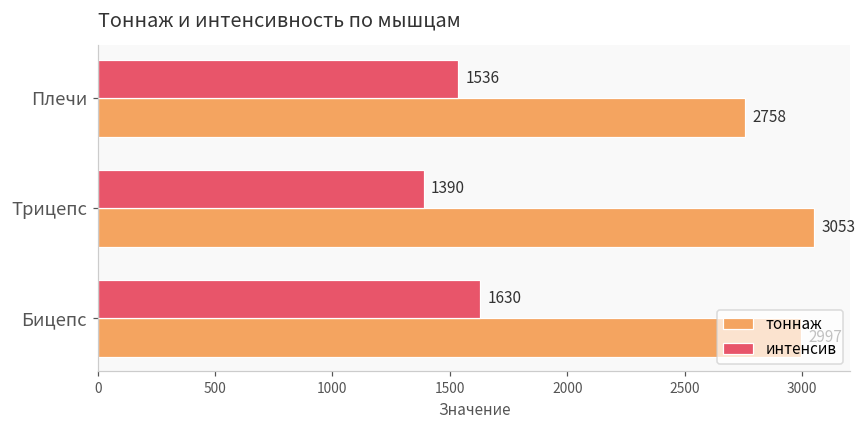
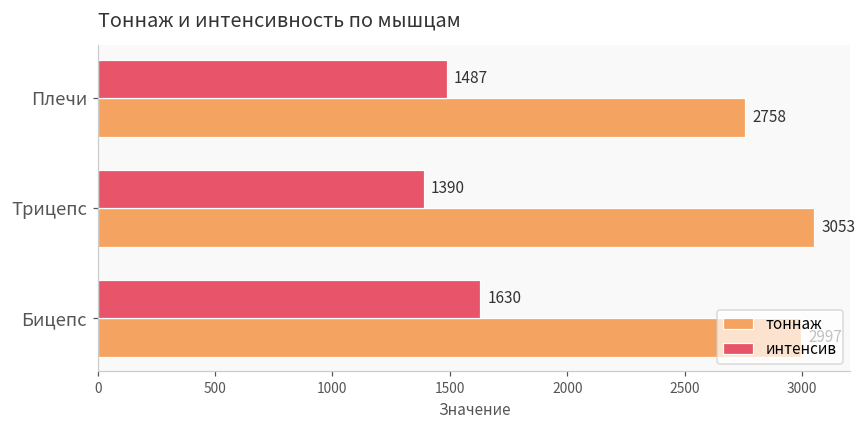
интенсив, Плечи: 1536 -> 1487
